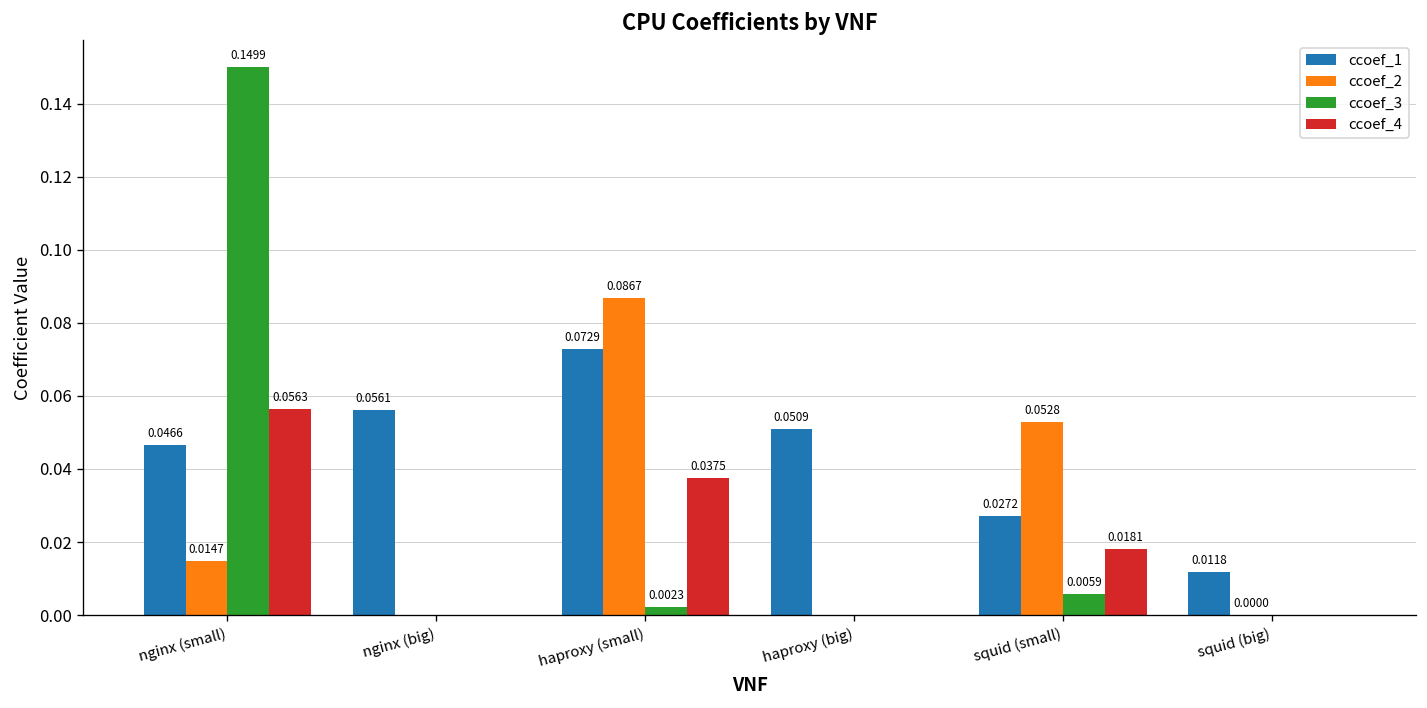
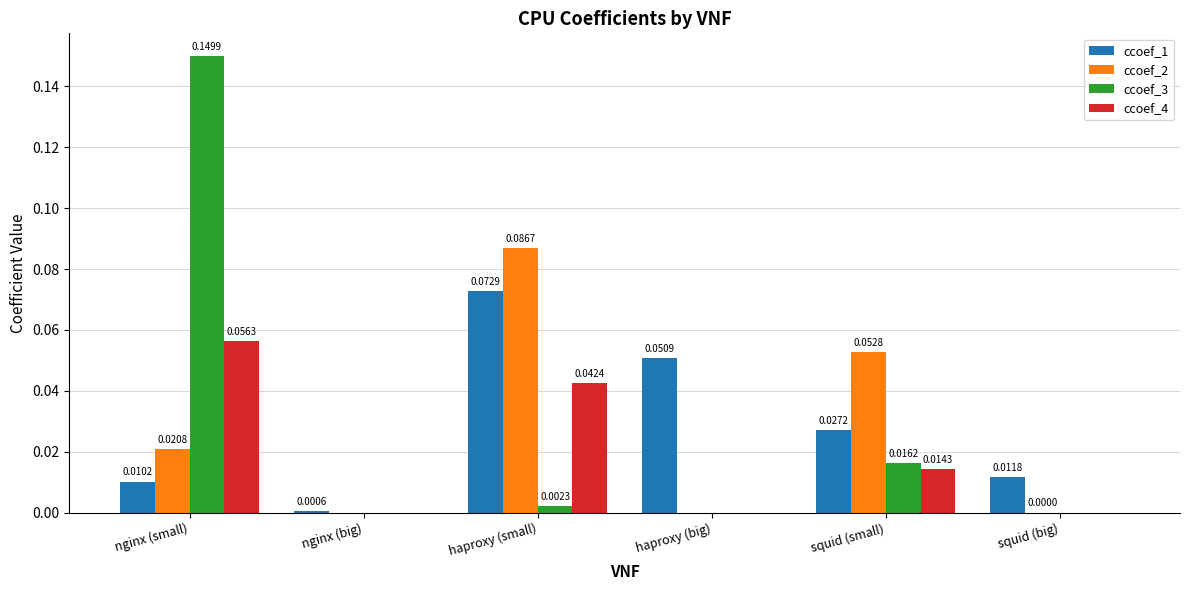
ccoef_1, nginx (small): 0.0466 -> 0.0102
ccoef_2, nginx (small): 0.0147 -> 0.0208
ccoef_1, nginx (big): 0.0561 -> 0.0006
ccoef_4, haproxy (small): 0.0375 -> 0.0424
ccoef_3, squid (small): 0.0059 -> 0.0162
ccoef_4, squid (small): 0.0181 -> 0.0143
